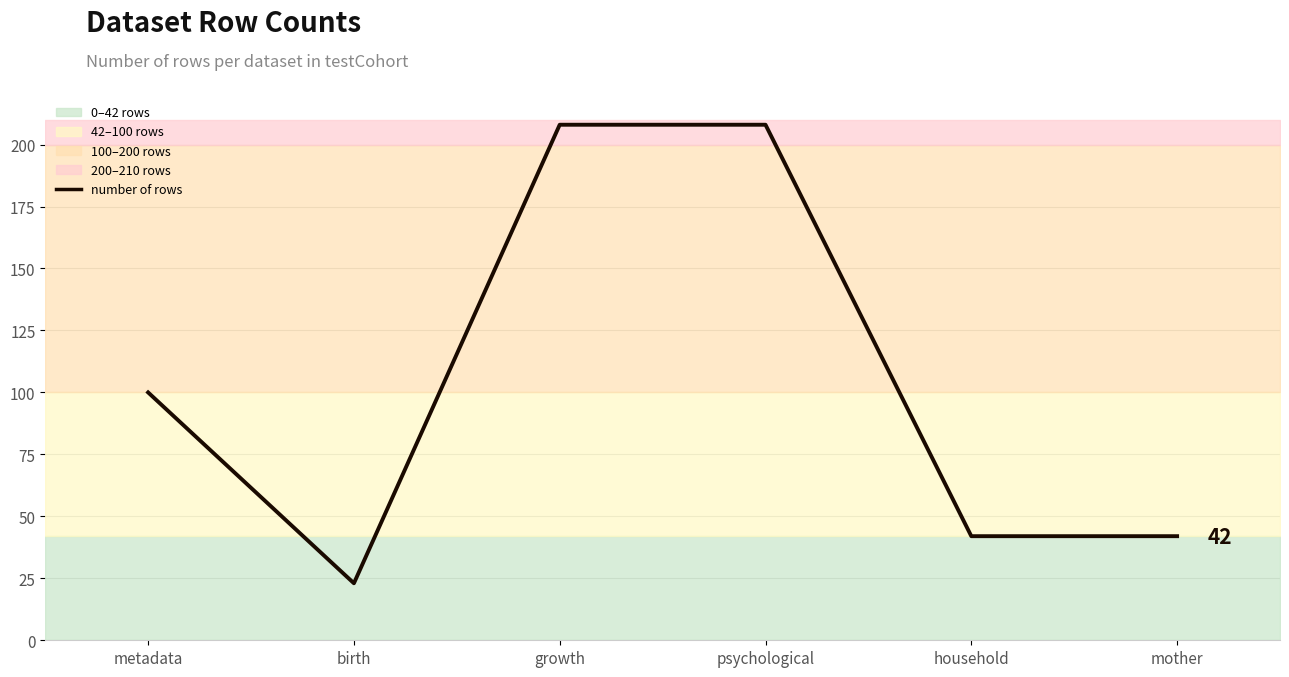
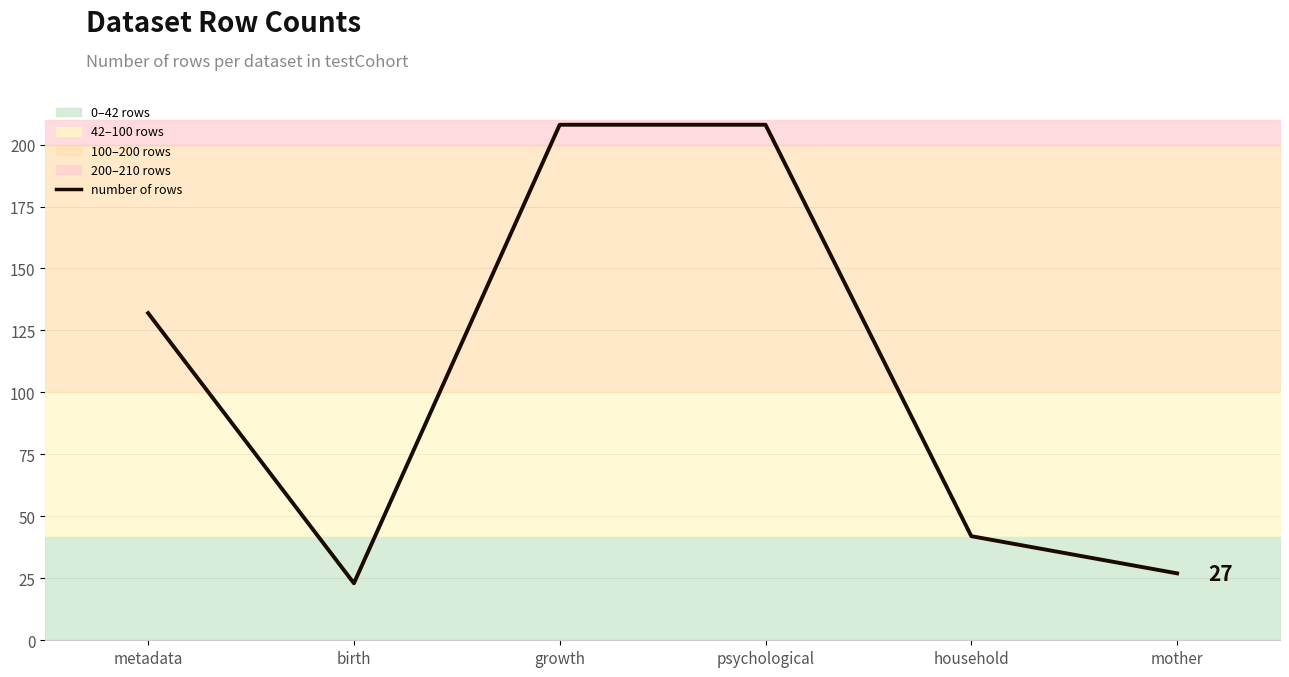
number of rows, metadata: 100 -> 132
number of rows, mother: 42 -> 27
